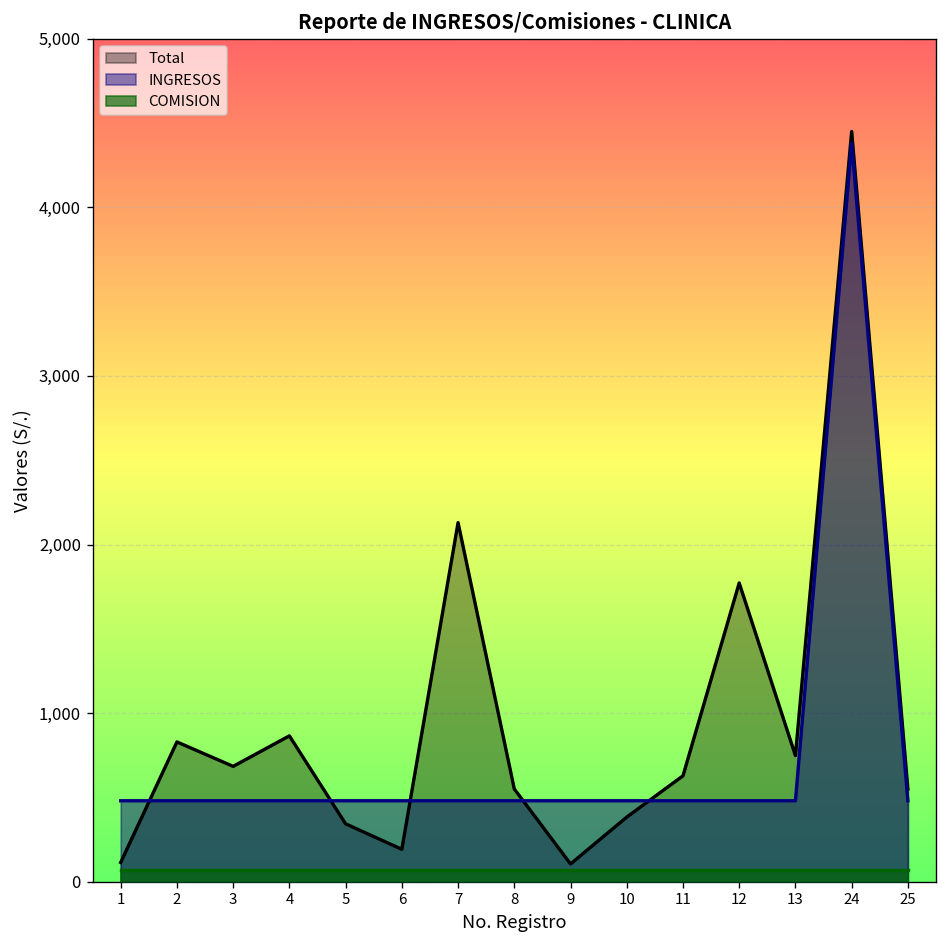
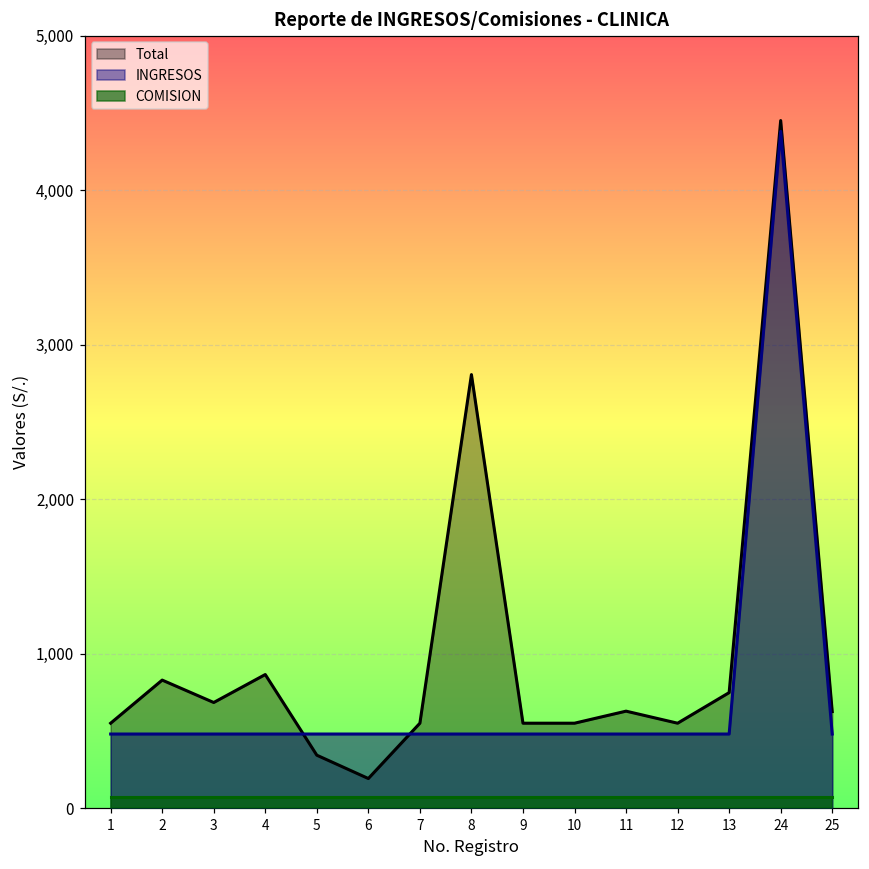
Total, 1: 110 -> 550
Total, 7: 2,130 -> 550
Total, 8: 550 -> 2,810
Total, 9: 110 -> 550
Total, 10: 380 -> 550
Total, 12: 1,770 -> 550
Total, 25: 550 -> 630
